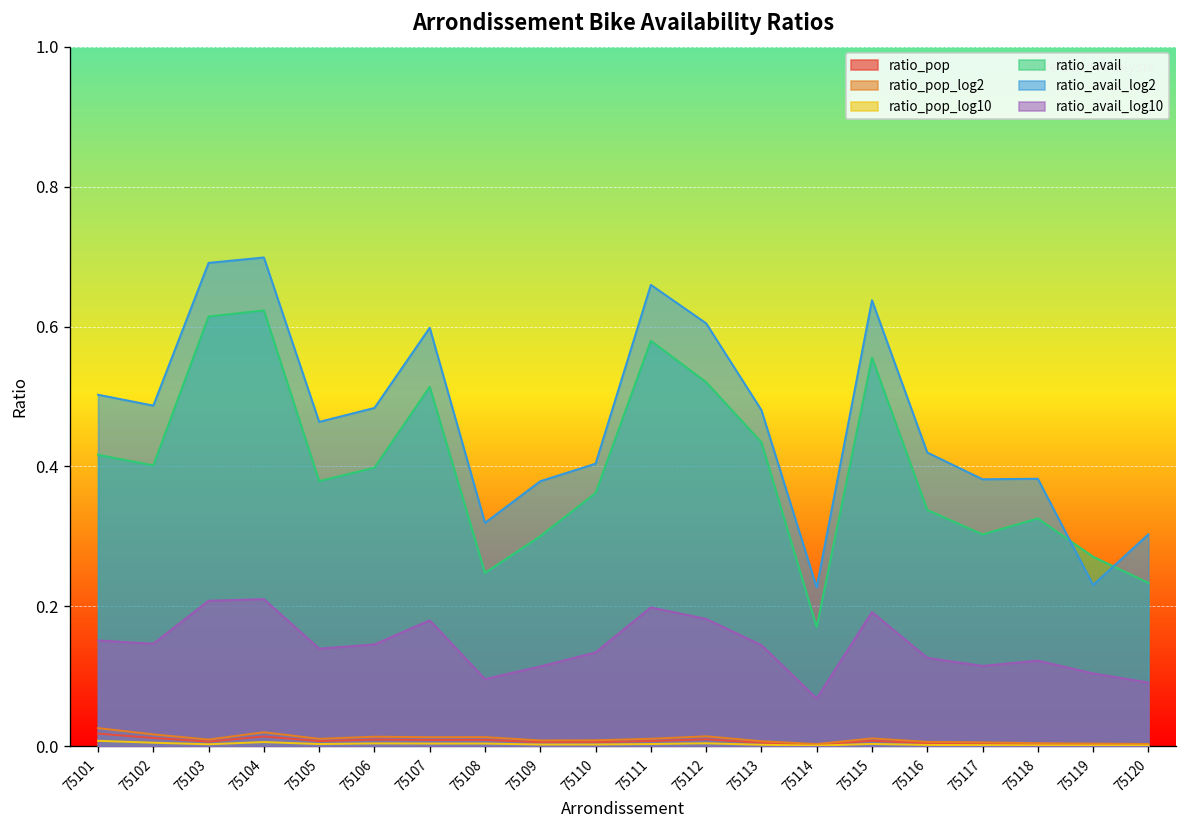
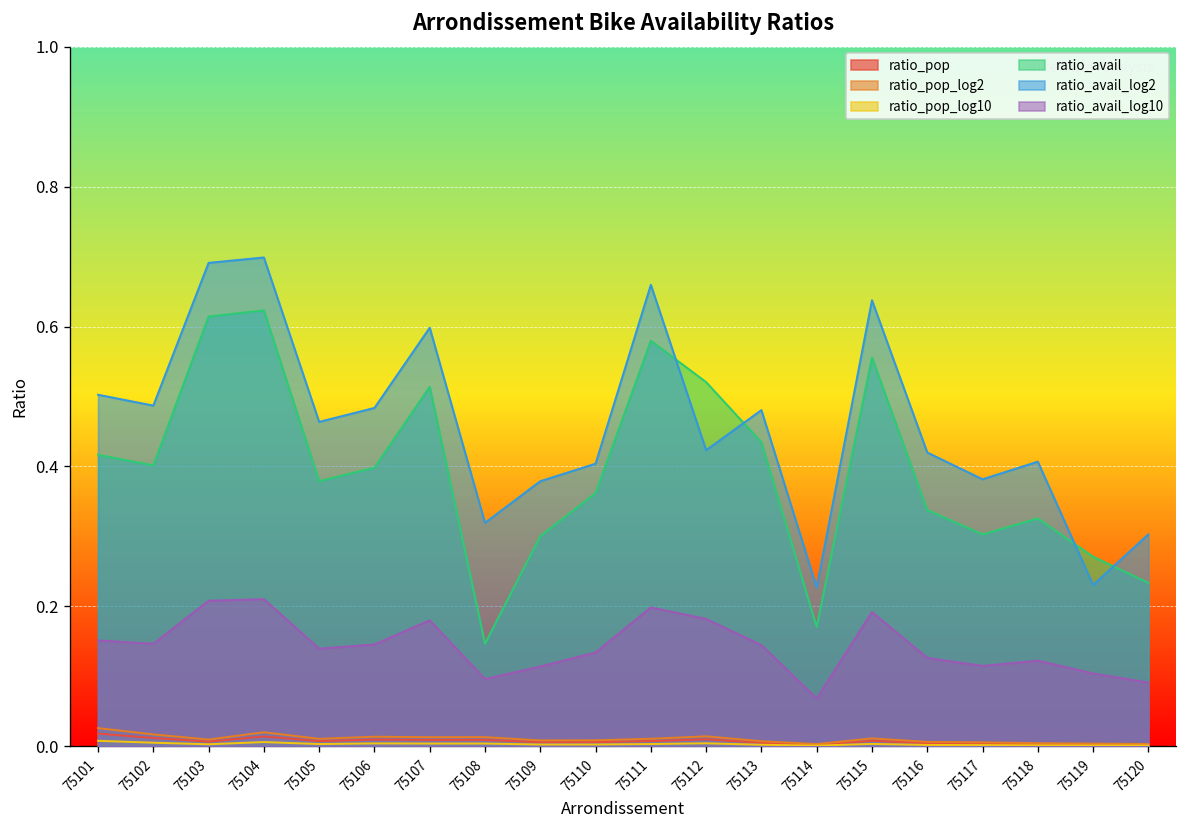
ratio_avail, 75108: 0.25 -> 0.15
ratio_avail_log2, 75112: 0.60 -> 0.42
ratio_avail_log2, 75118: 0.38 -> 0.41
